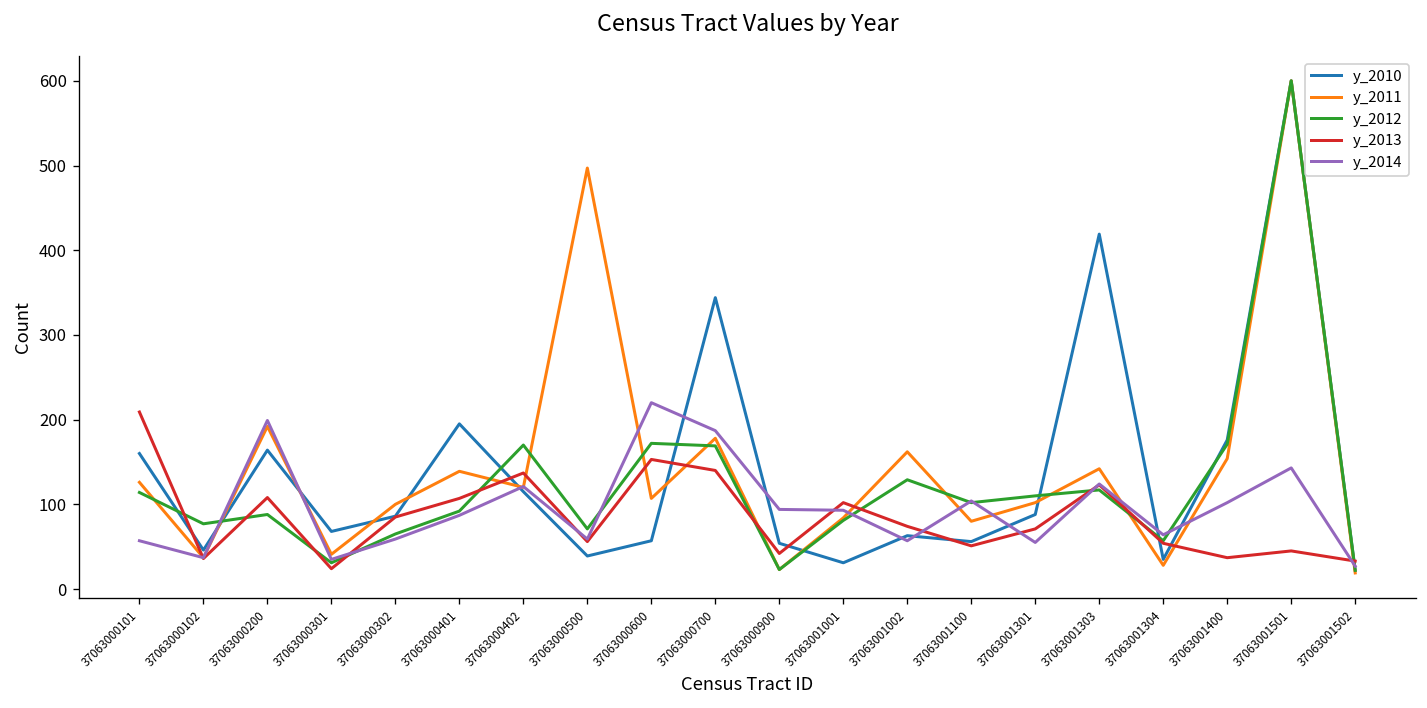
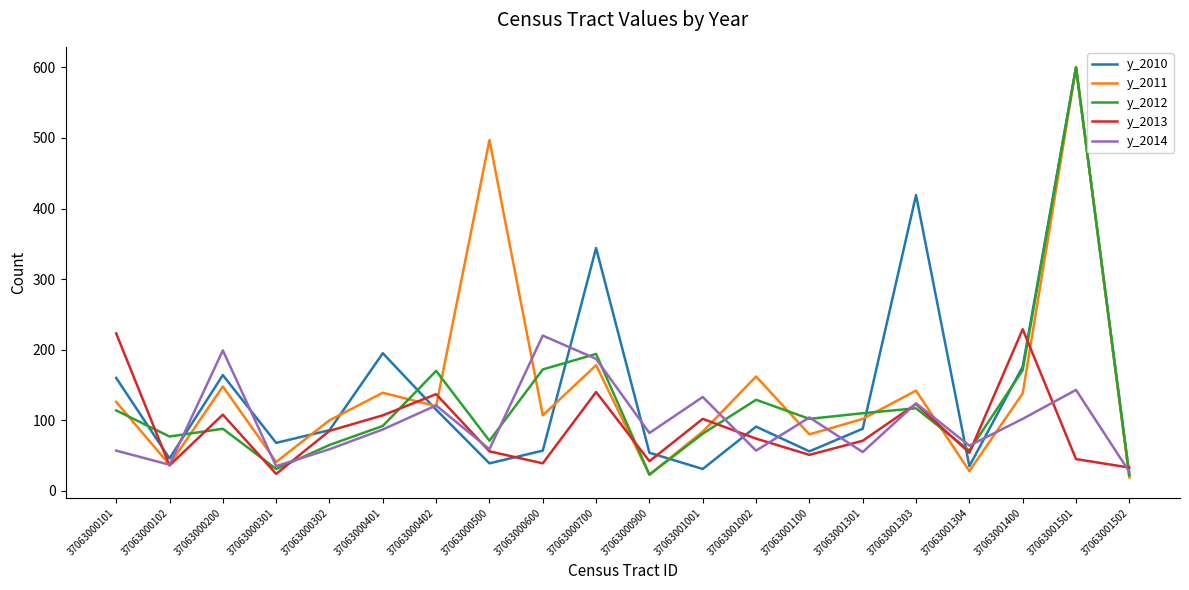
y_2013, 37063000101: 210 -> 220
y_2011, 37063000200: 190 -> 150
y_2013, 37063000600: 150 -> 40
y_2012, 37063000700: 170 -> 190
y_2014, 37063000900: 90 -> 80
y_2014, 37063001001: 90 -> 130
y_2010, 37063001002: 60 -> 90
y_2011, 37063001400: 150 -> 140
y_2013, 37063001400: 40 -> 230
